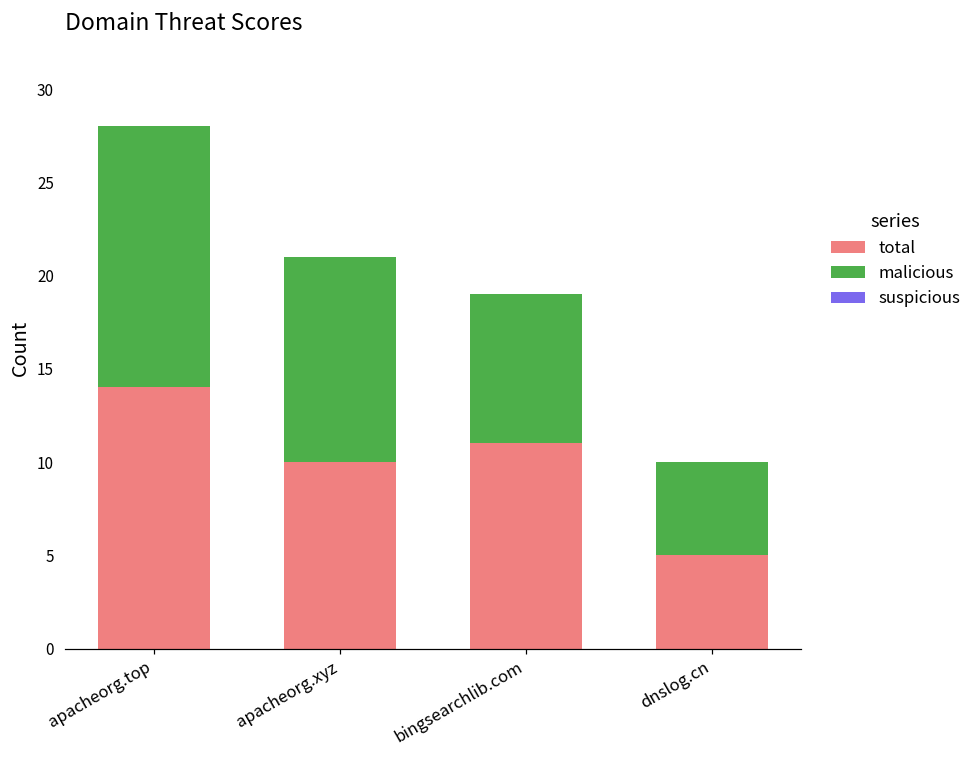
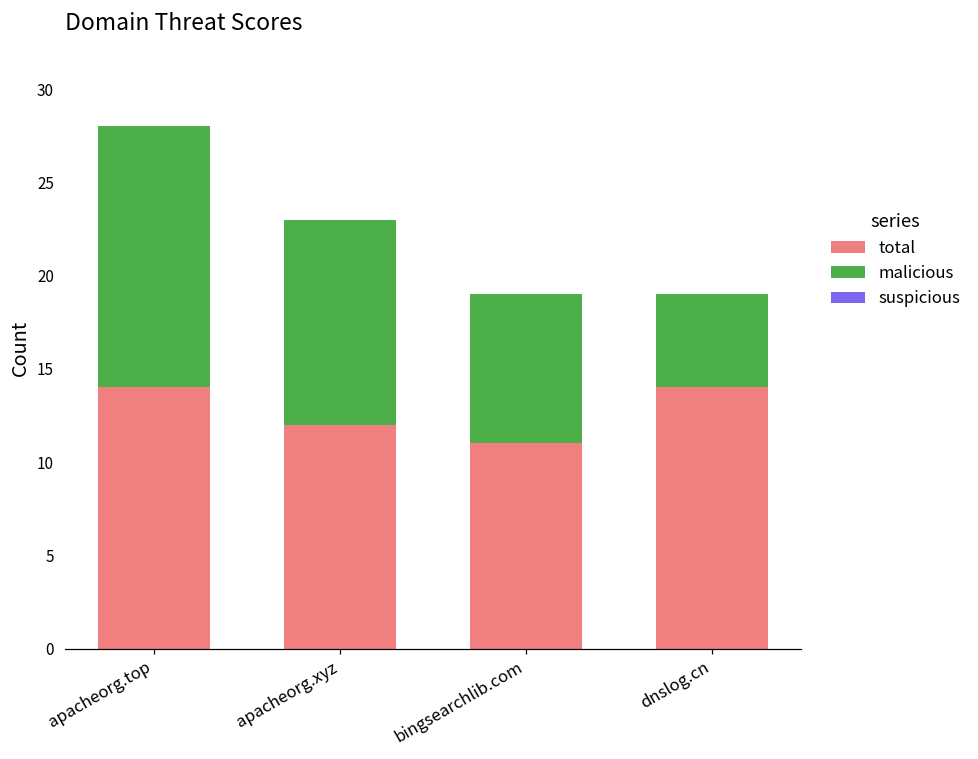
total, apacheorg.xyz: 10 -> 12
total, dnslog.cn: 5 -> 14
